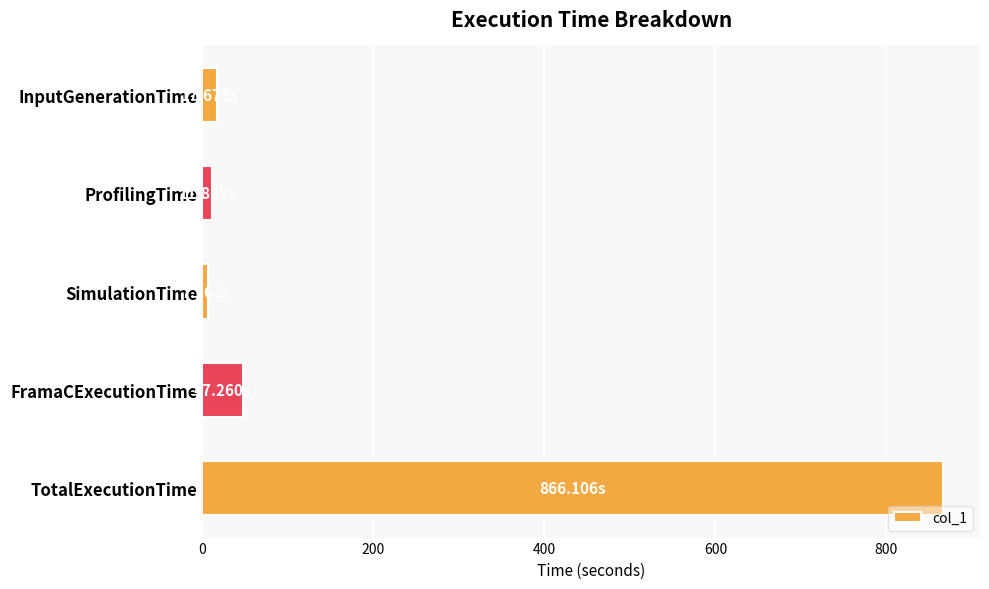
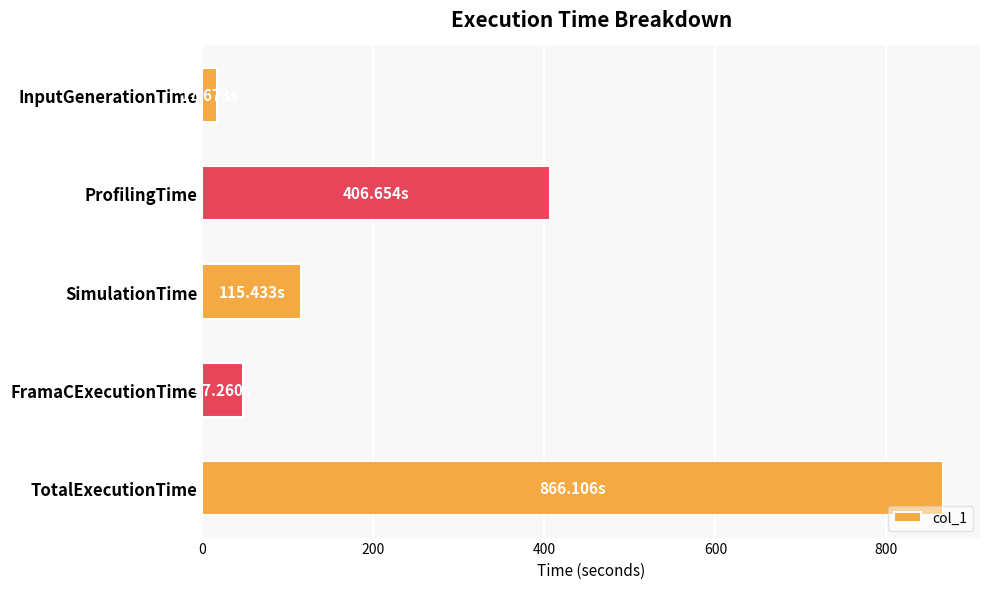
ProfilingTime: 10 -> 410
SimulationTime: 10 -> 120
